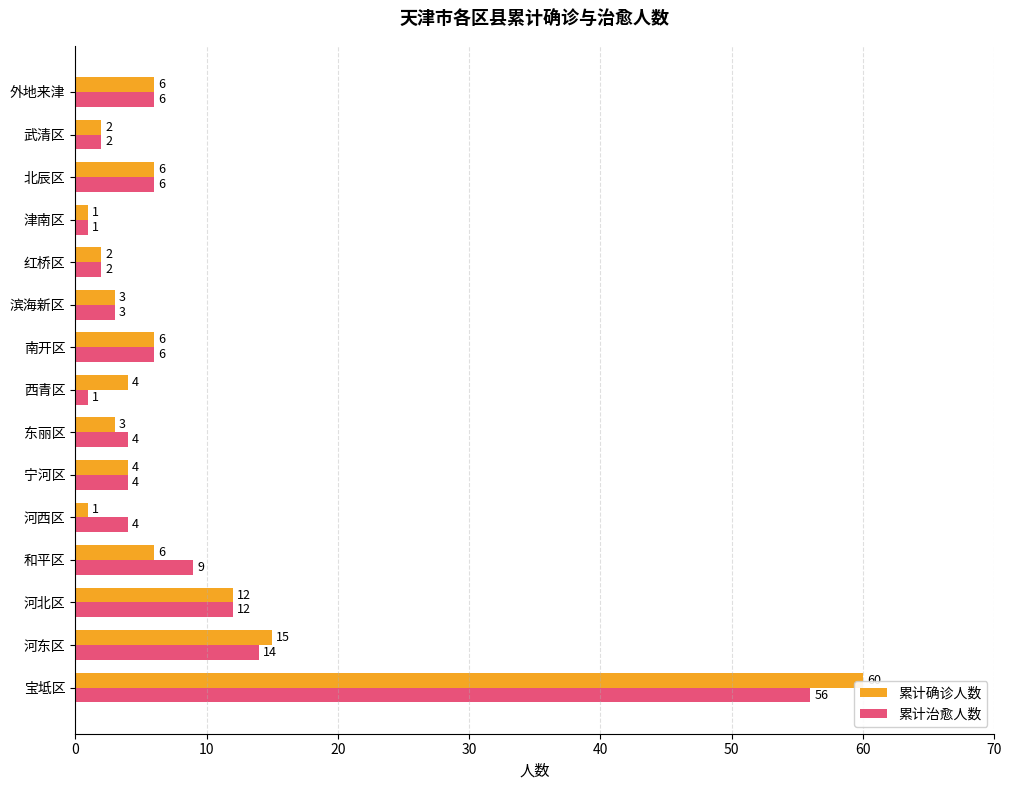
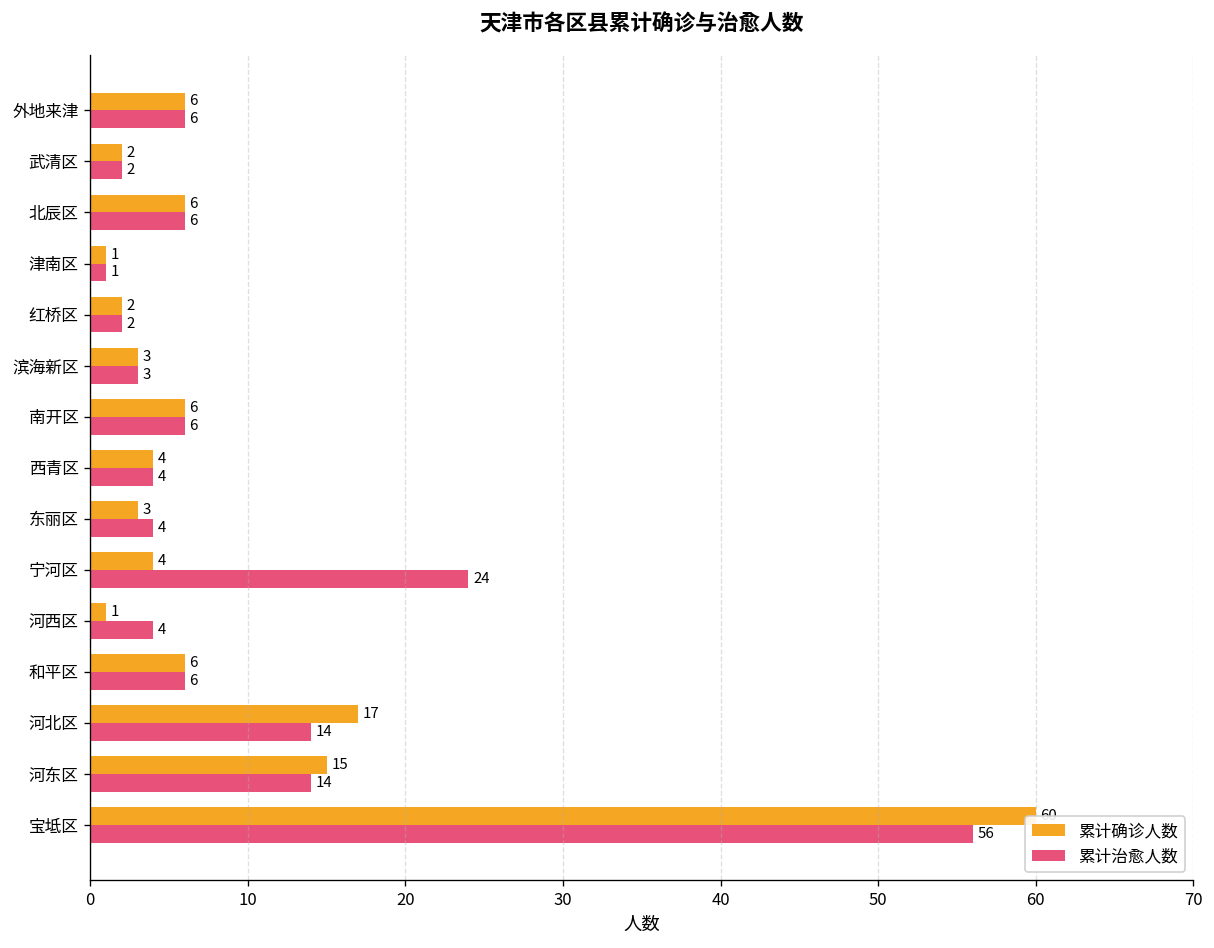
累计治愈人数, 西青区: 1 -> 4
累计治愈人数, 宁河区: 4 -> 24
累计治愈人数, 和平区: 9 -> 6
累计确诊人数, 河北区: 12 -> 17
累计治愈人数, 河北区: 12 -> 14
